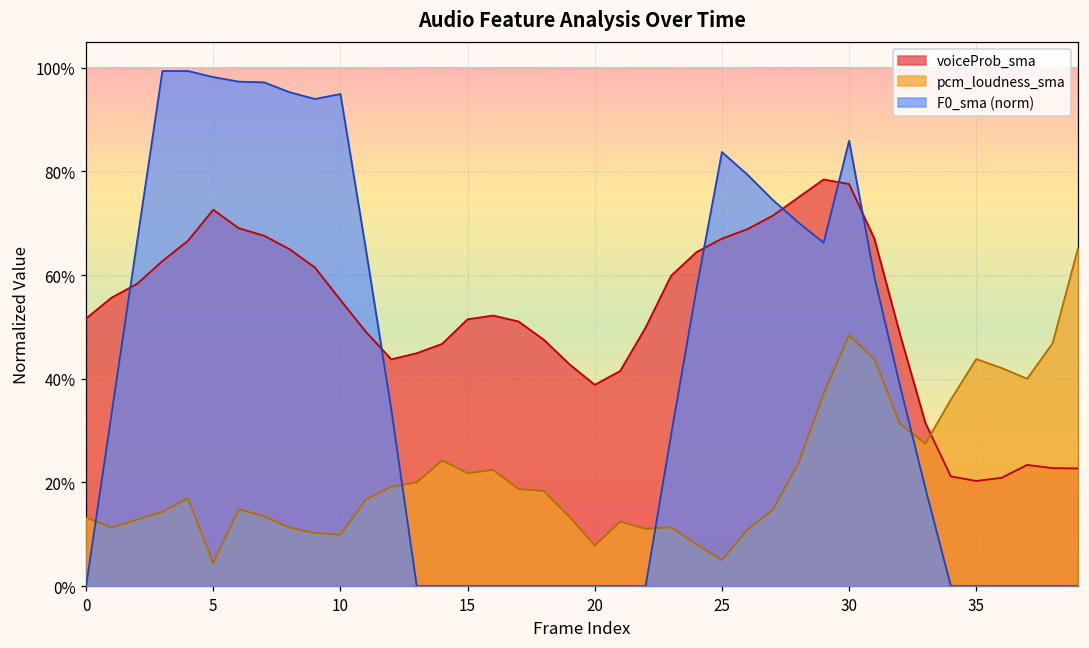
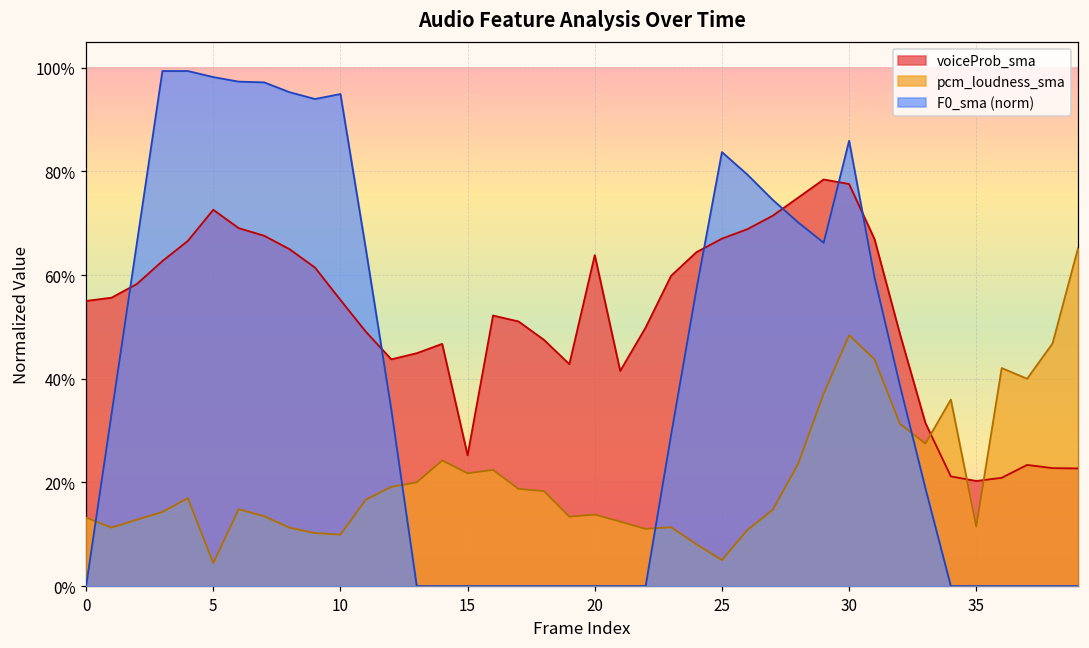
voiceProb_sma, 0: 52% -> 55%
voiceProb_sma, 15: 51% -> 25%
voiceProb_sma, 20: 39% -> 64%
pcm_loudness_sma, 20: 8% -> 14%
pcm_loudness_sma, 35: 44% -> 11%
